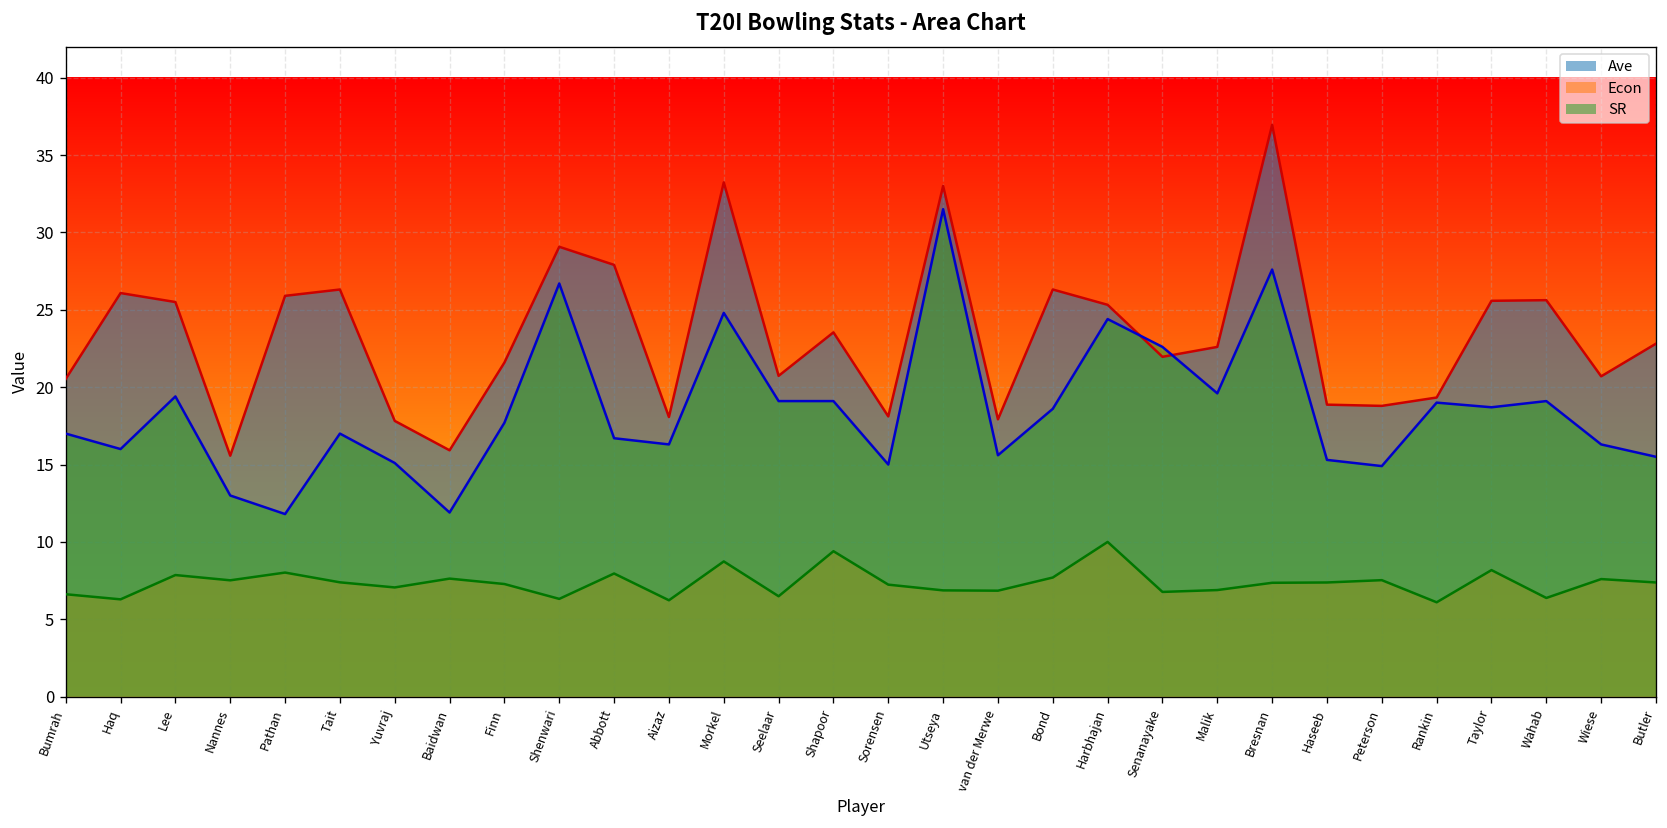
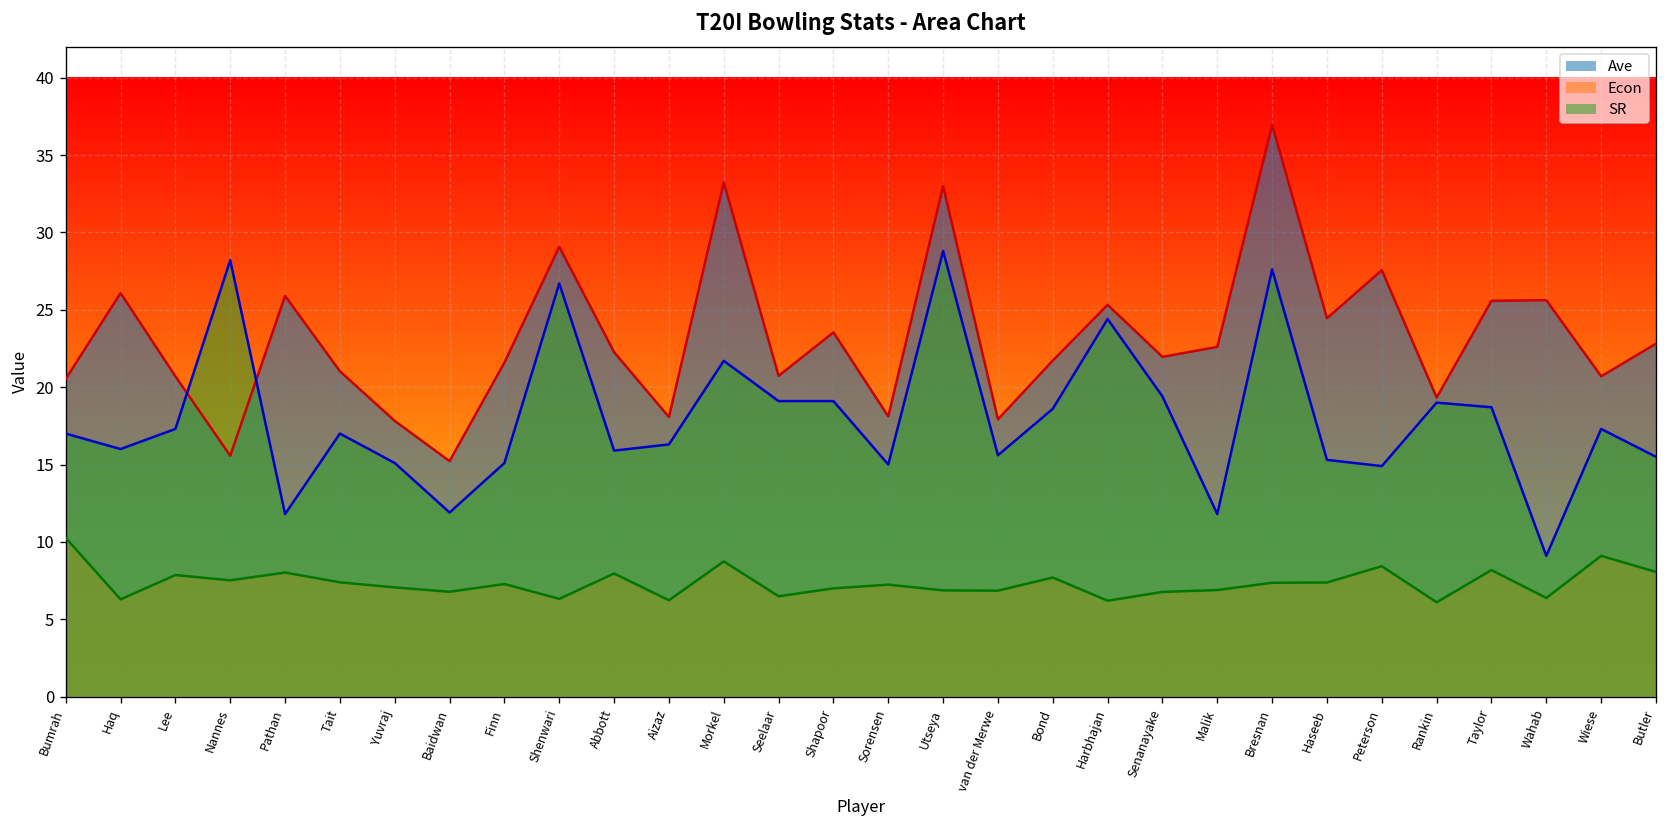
Econ, Bumrah: 6.6 -> 10.3
Ave, Lee: 25.5 -> 20.7
SR, Lee: 19.4 -> 17.3
SR, Nannes: 13.0 -> 28.2
Ave, Tait: 26.3 -> 21.0
Ave, Baidwan: 15.9 -> 15.2
Econ, Baidwan: 7.6 -> 6.8
SR, Finn: 17.7 -> 15.1
Ave, Abbott: 27.9 -> 22.3
SR, Abbott: 16.7 -> 15.9
SR, Morkel: 24.8 -> 21.7
Econ, Shapoor: 9.4 -> 7.0
SR, Utseya: 31.5 -> 28.8
Ave, Bond: 26.3 -> 21.7
Econ, Harbhajan: 10.0 -> 6.2
SR, Senanayake: 22.6 -> 19.4
SR, Malik: 19.6 -> 11.8
Ave, Haseeb: 18.9 -> 24.5
Ave, Peterson: 18.8 -> 27.6
Econ, Peterson: 7.5 -> 8.4
SR, Wahab: 19.1 -> 9.1
Econ, Wiese: 7.6 -> 9.1
SR, Wiese: 16.3 -> 17.3
Econ, Butler: 7.4 -> 8.1
